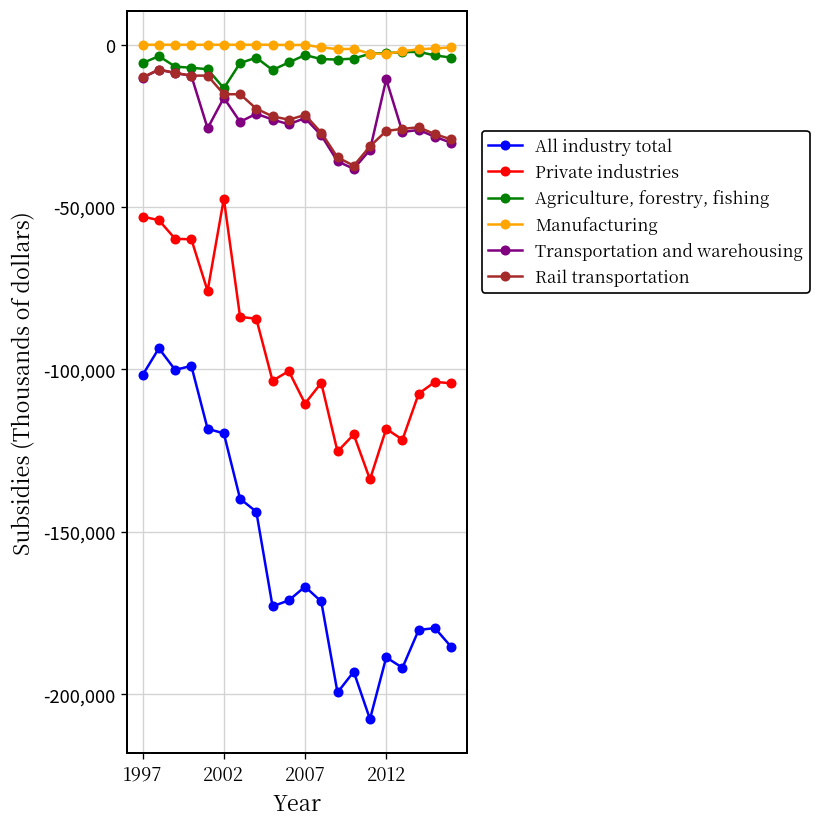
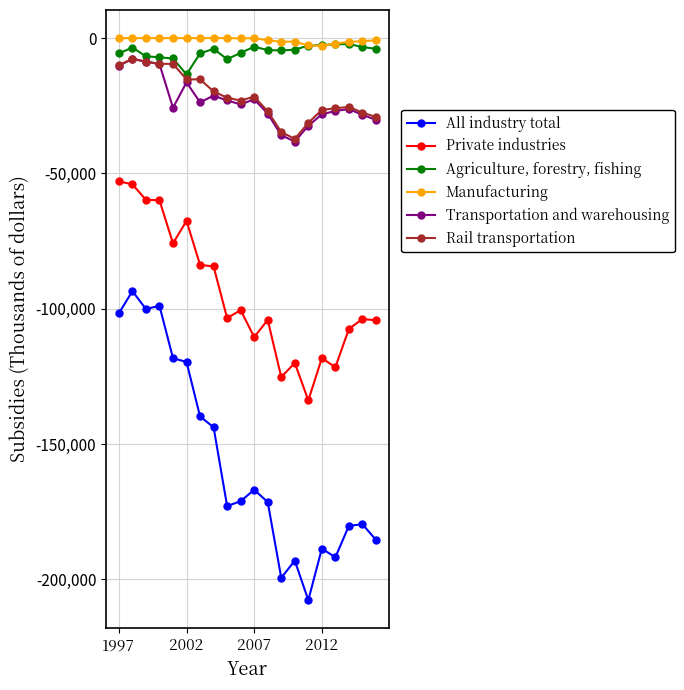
Private industries, 2002: -47,000 -> -68,000
Transportation and warehousing, 2012: -11,000 -> -28,000
